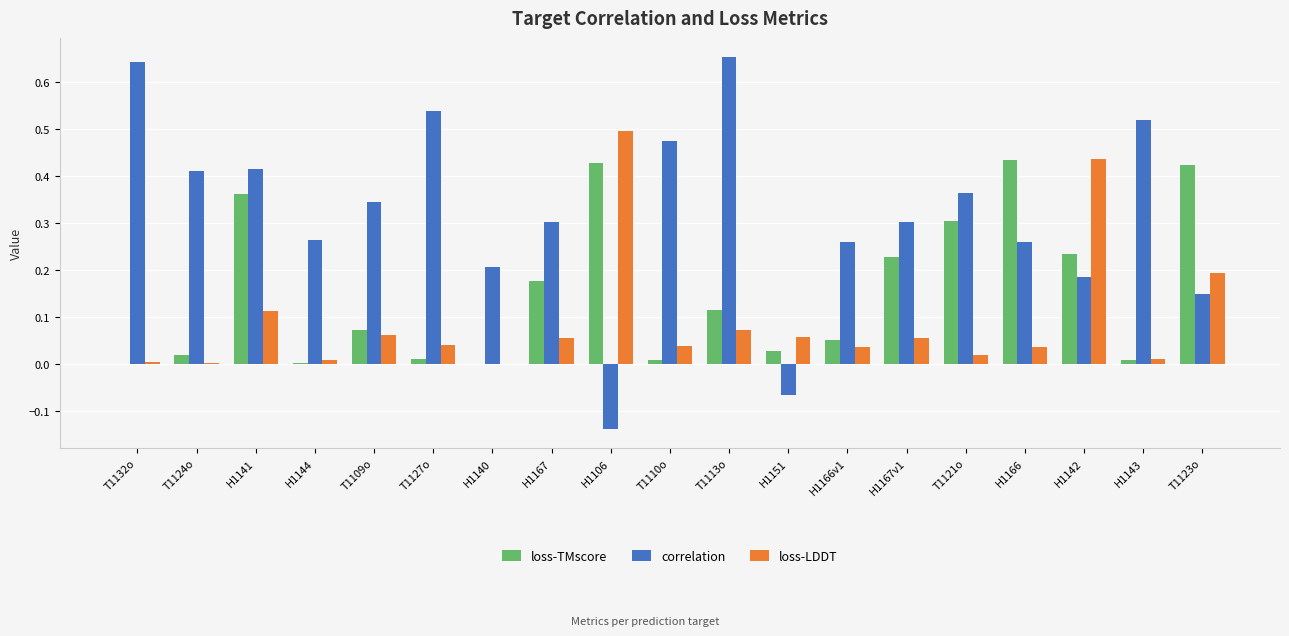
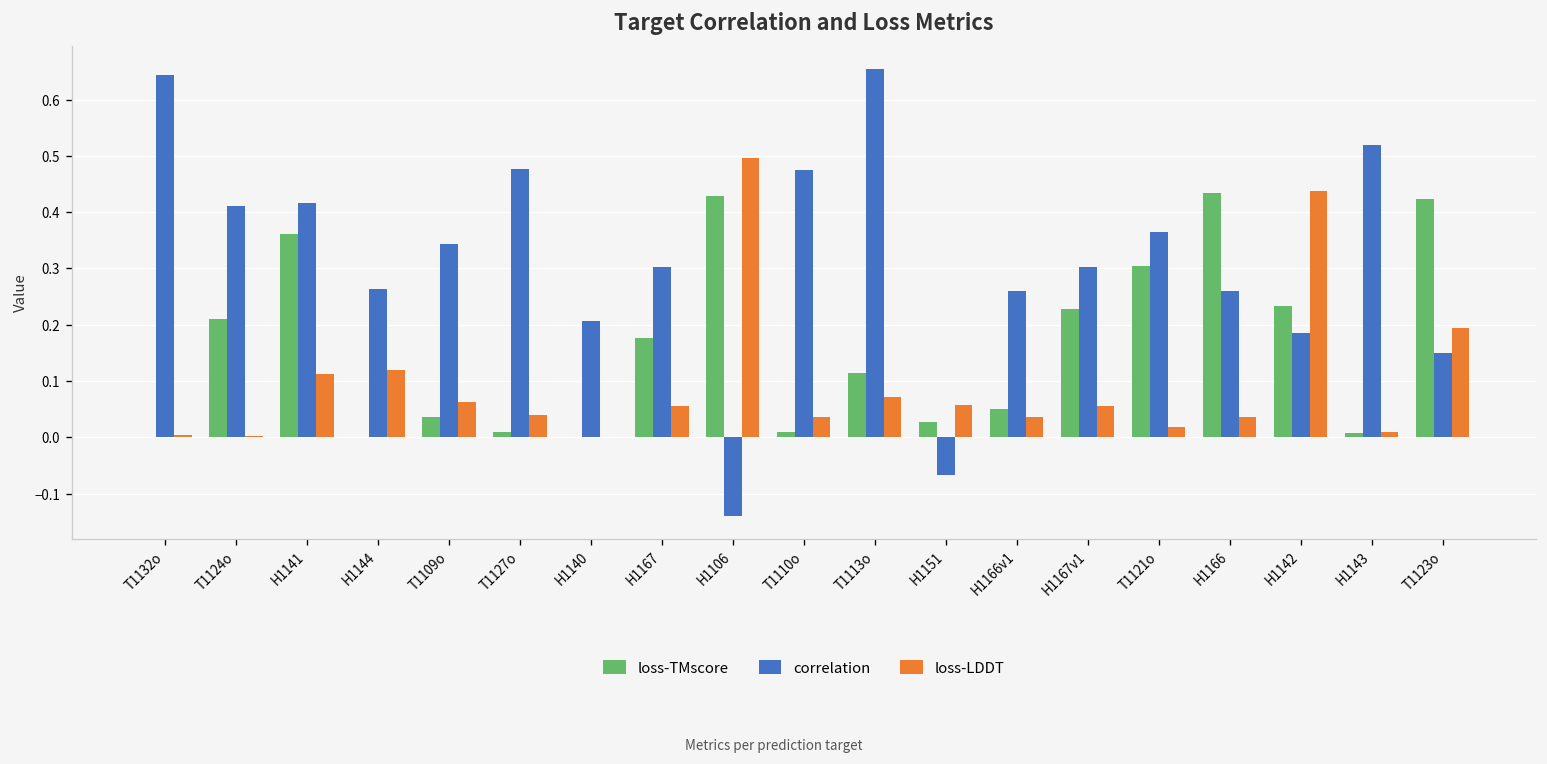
loss-TMscore, T1124o: 0.02 -> 0.21
loss-LDDT, H1144: 0.01 -> 0.12
loss-TMscore, T1109o: 0.07 -> 0.04
correlation, T1127o: 0.54 -> 0.48
